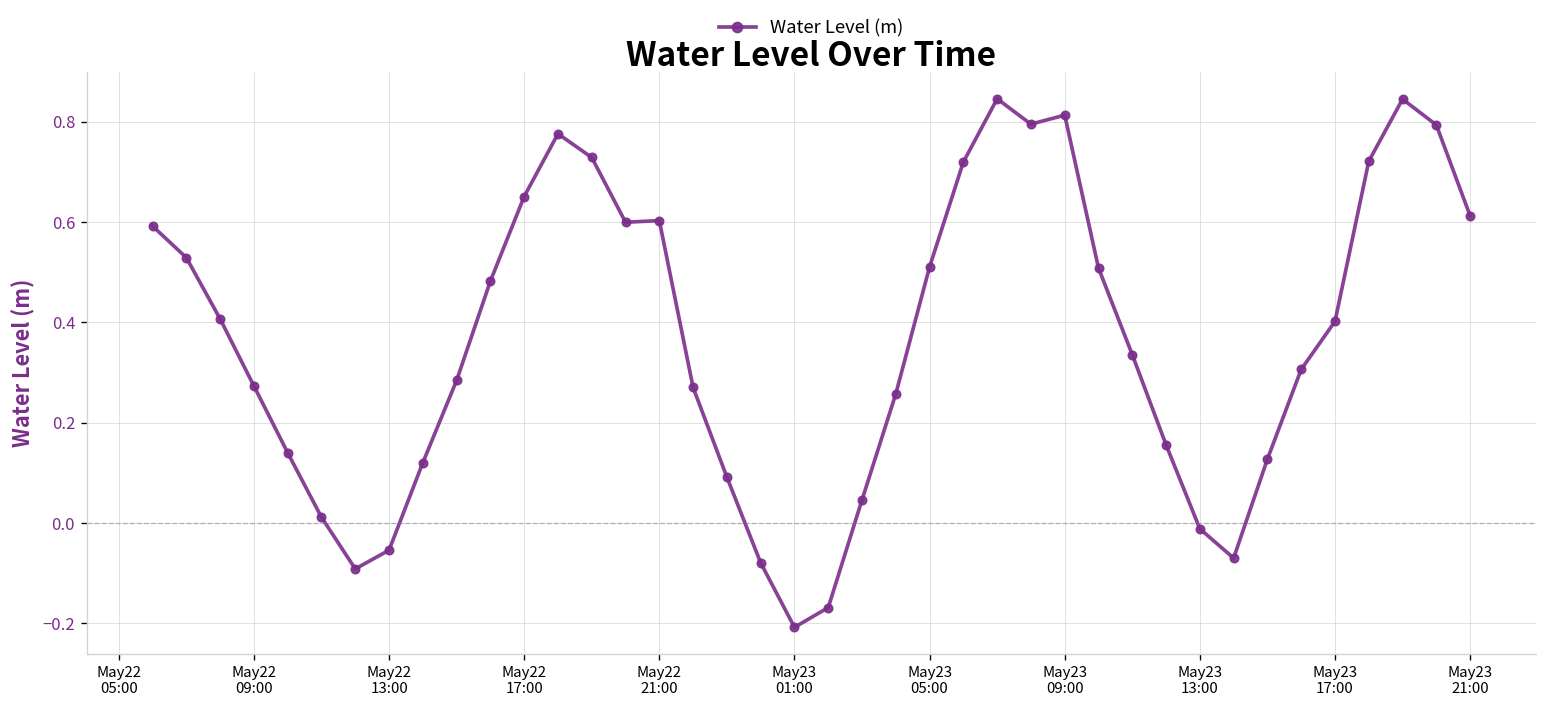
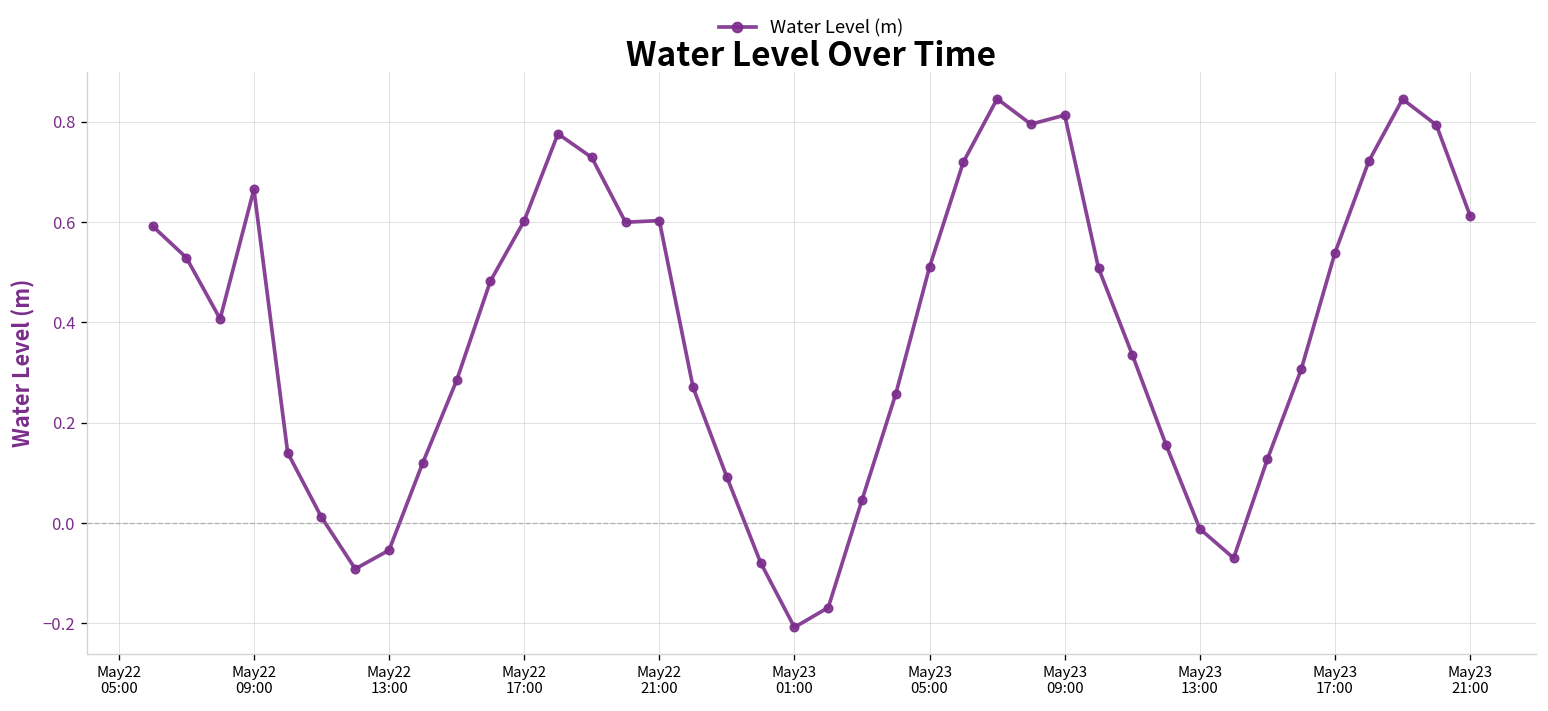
May22 09:00: 0.27 -> 0.67
May22 17:00: 0.65 -> 0.60
May23 17:00: 0.40 -> 0.54
